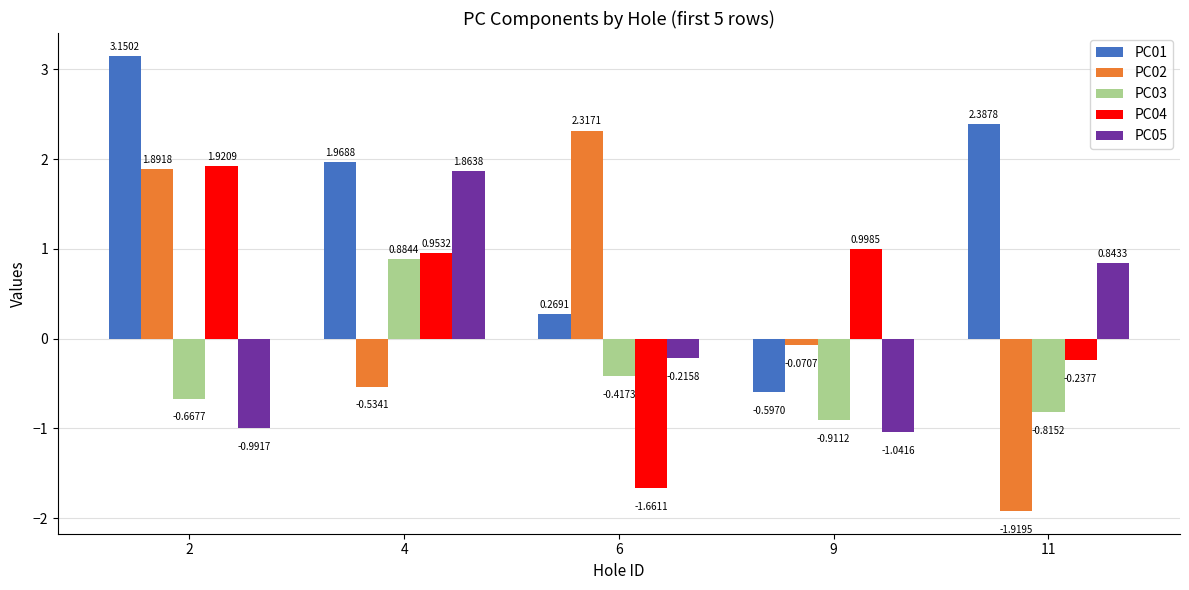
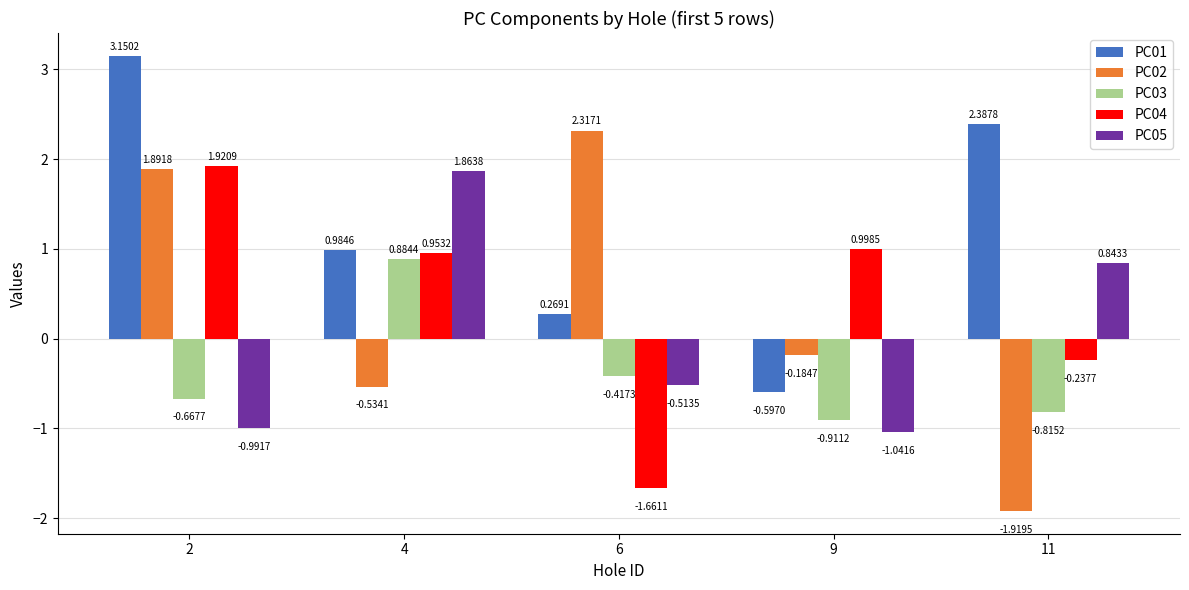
PC01, 4: 1.9688 -> 0.9846
PC05, 6: -0.2158 -> -0.5135
PC02, 9: -0.0707 -> -0.1847
